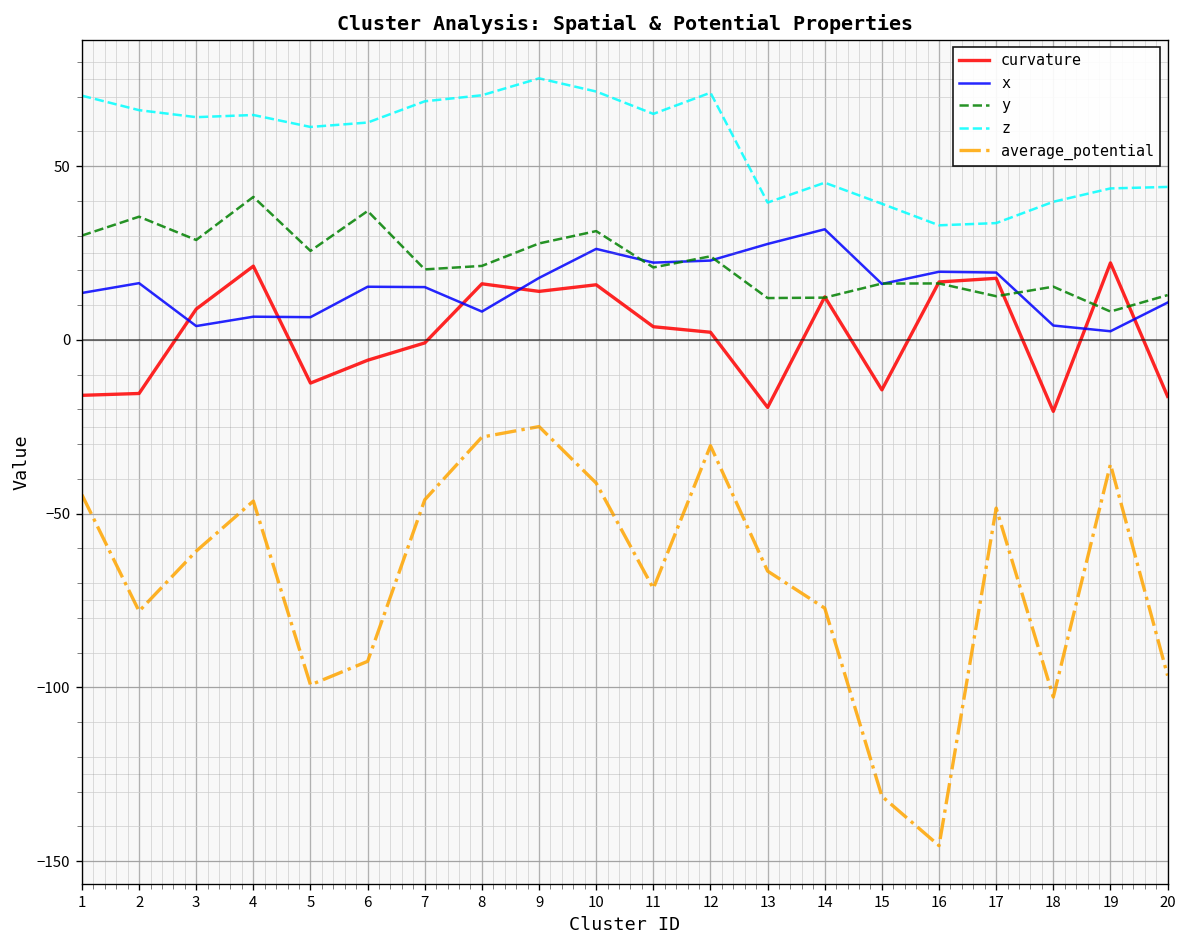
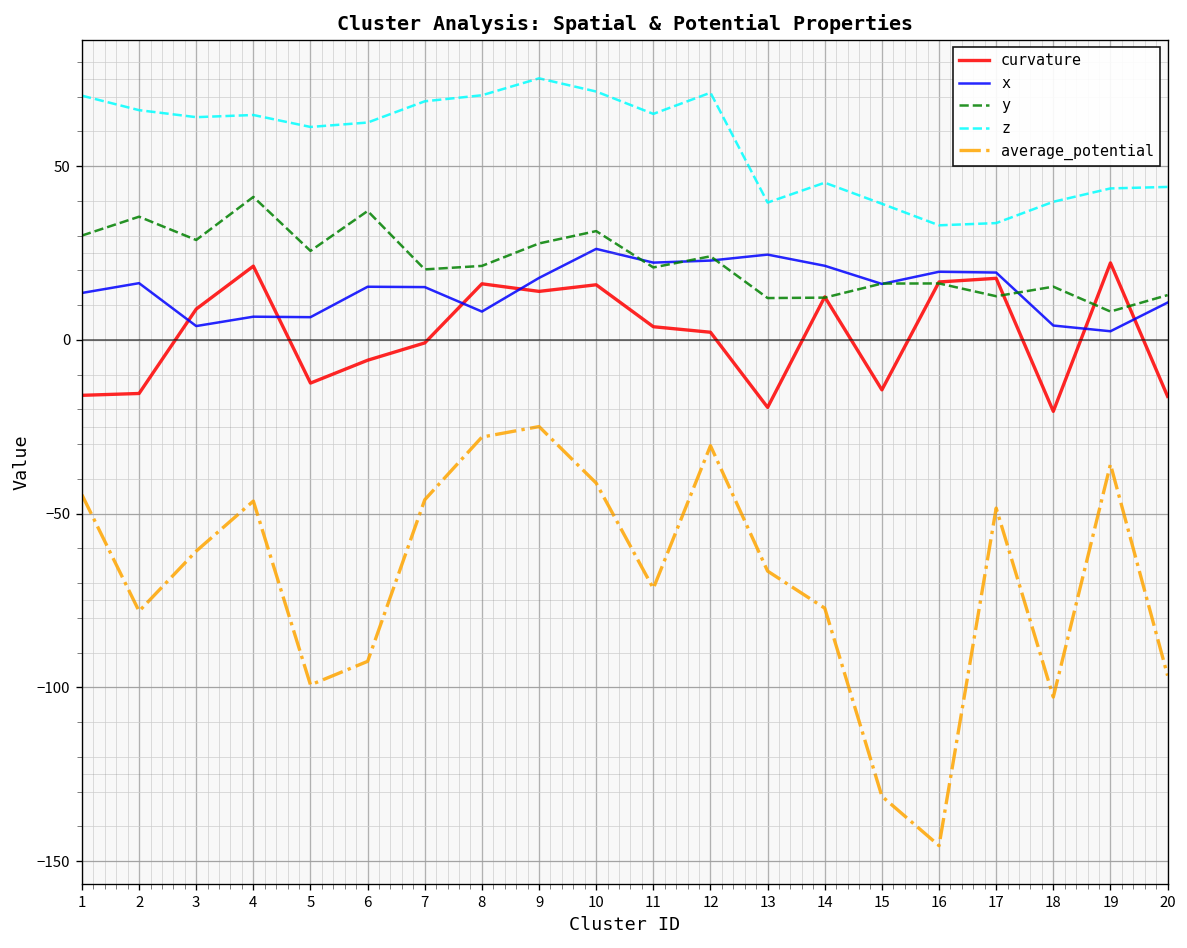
x, 13: 28 -> 25
x, 14: 32 -> 21
